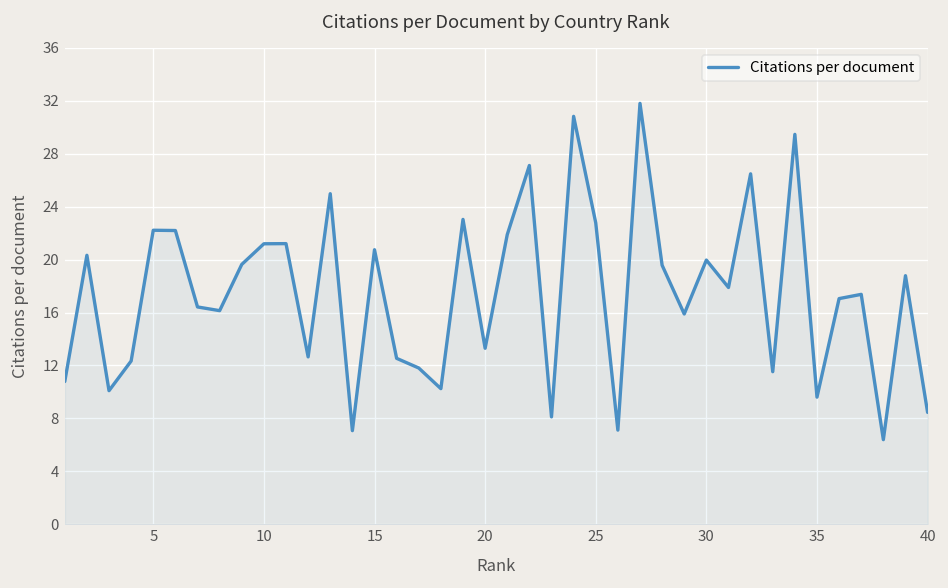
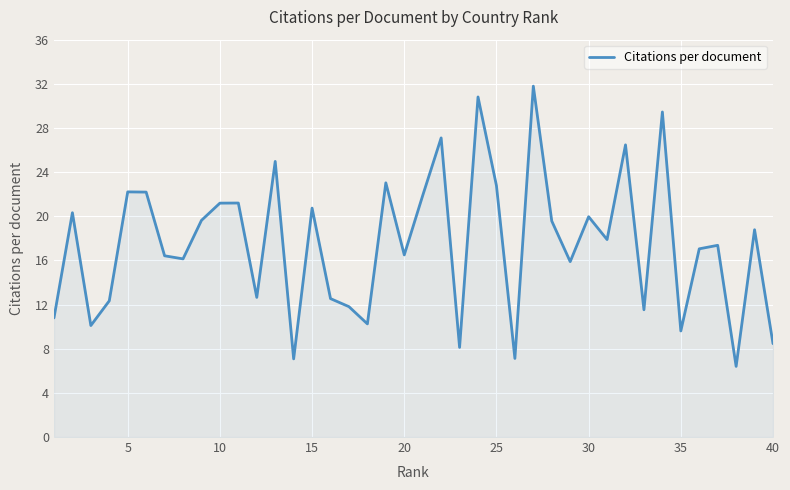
20: 13.3 -> 16.5
